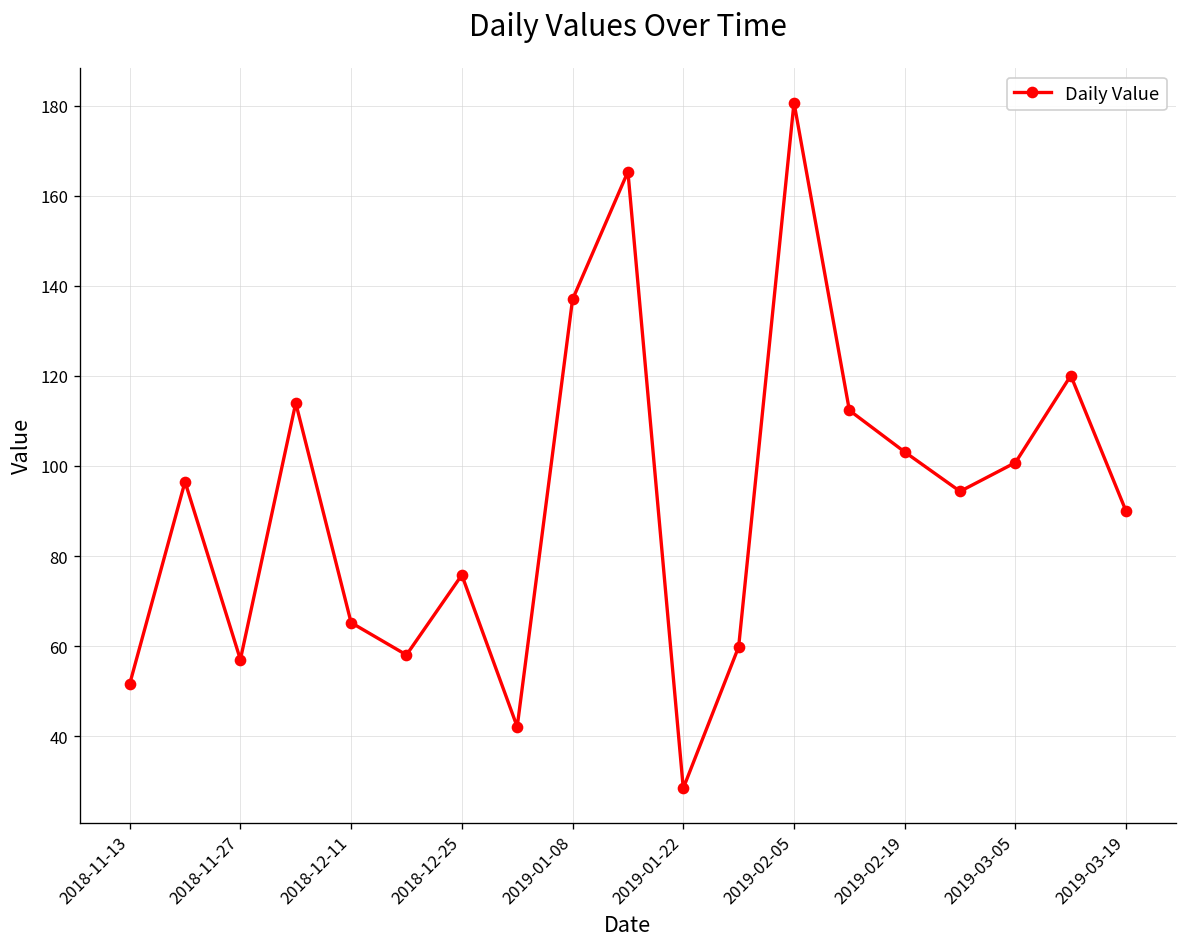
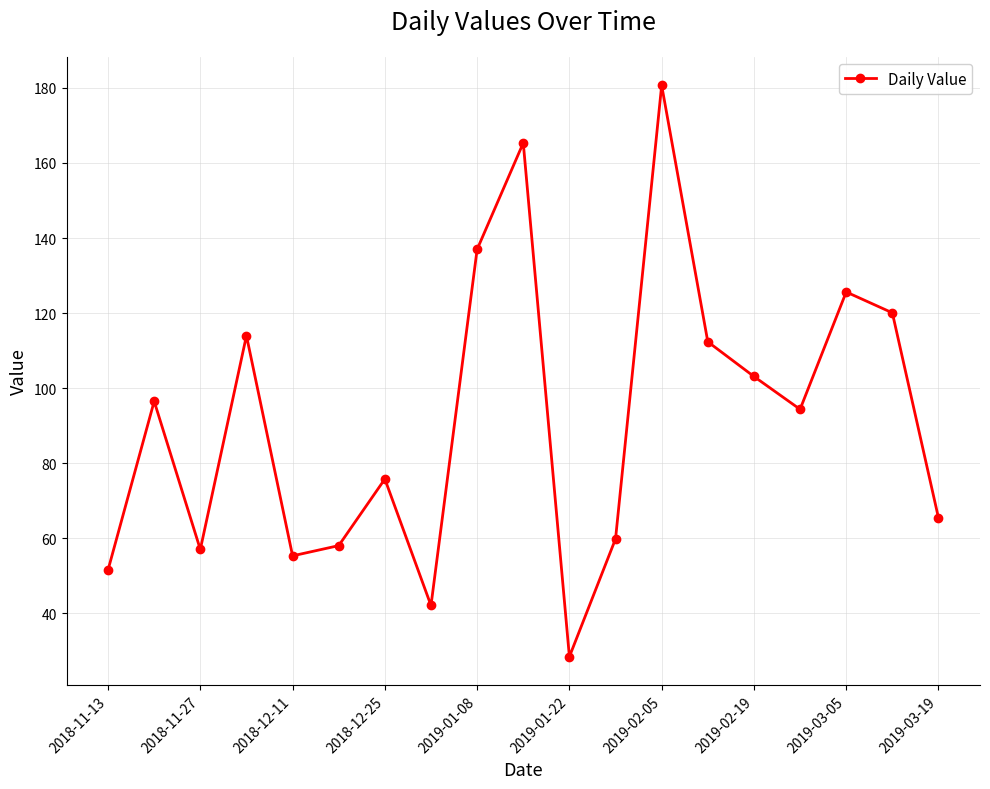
2018-12-11: 65 -> 55
2019-03-05: 101 -> 126
2019-03-19: 90 -> 65
